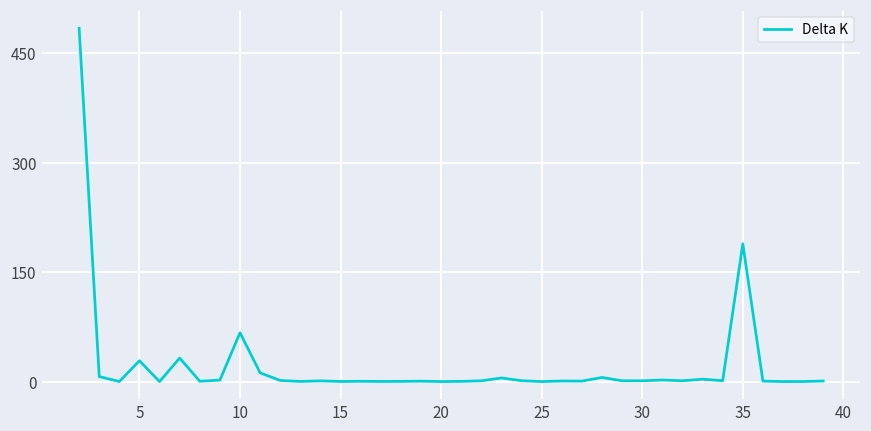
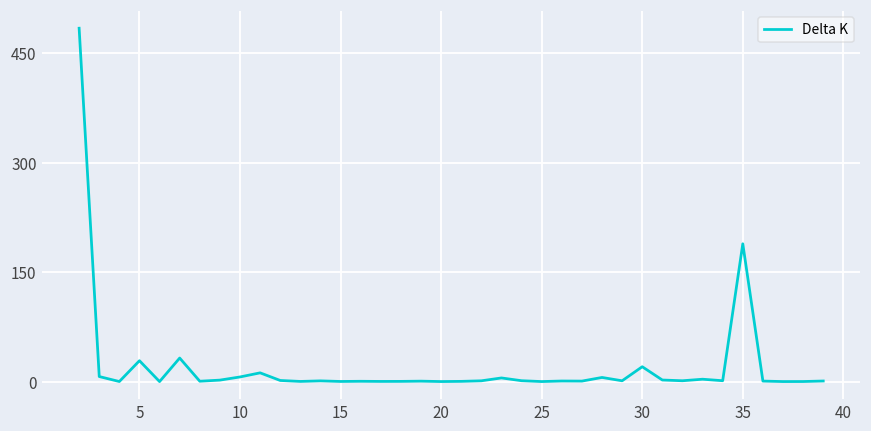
10: 70 -> 10
30: 0 -> 20
